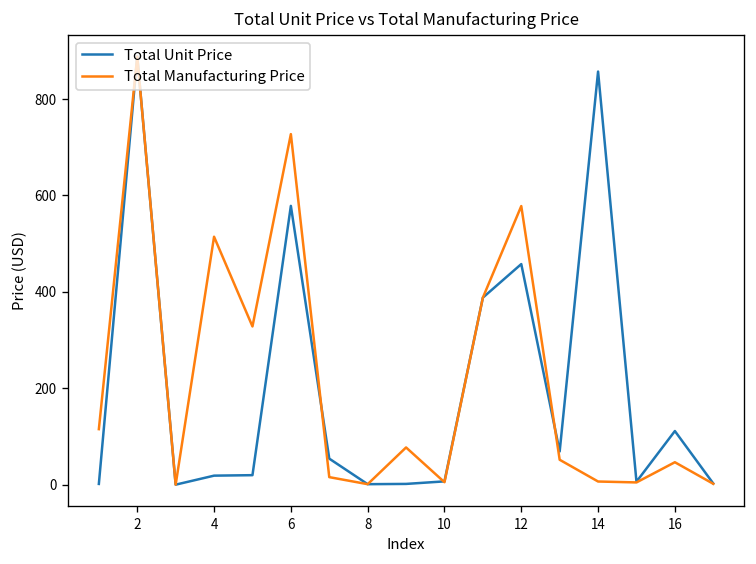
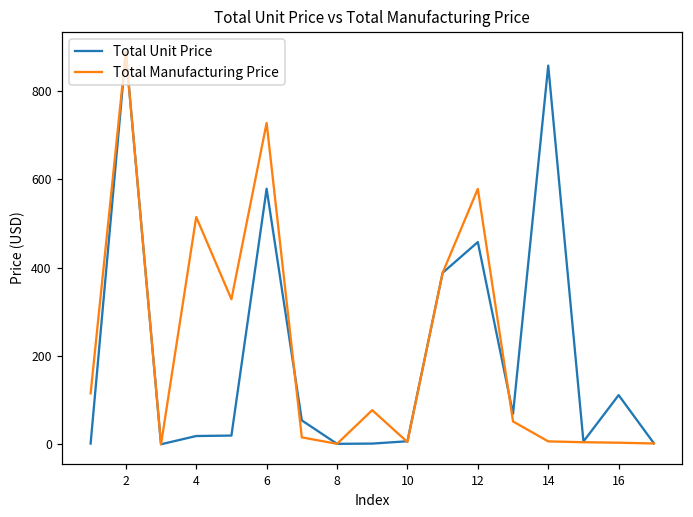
Total Manufacturing Price, 16: 50 -> 0
